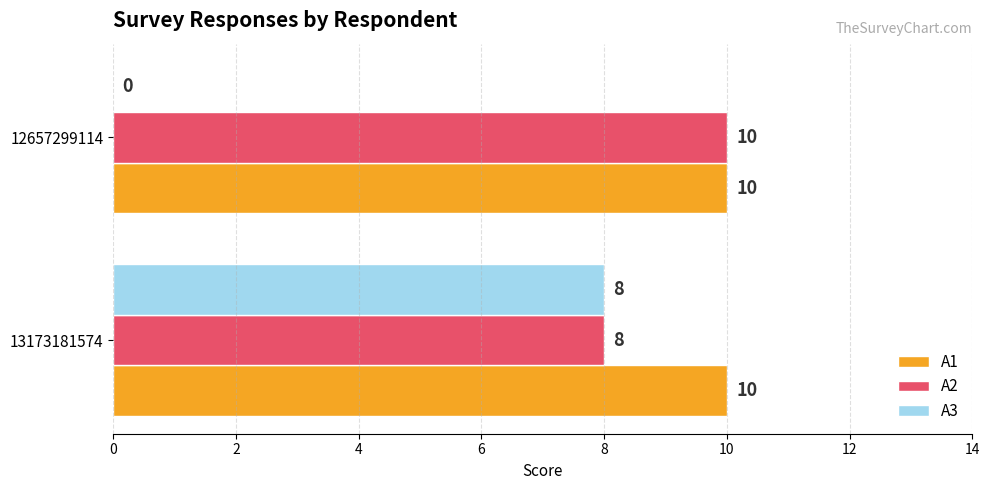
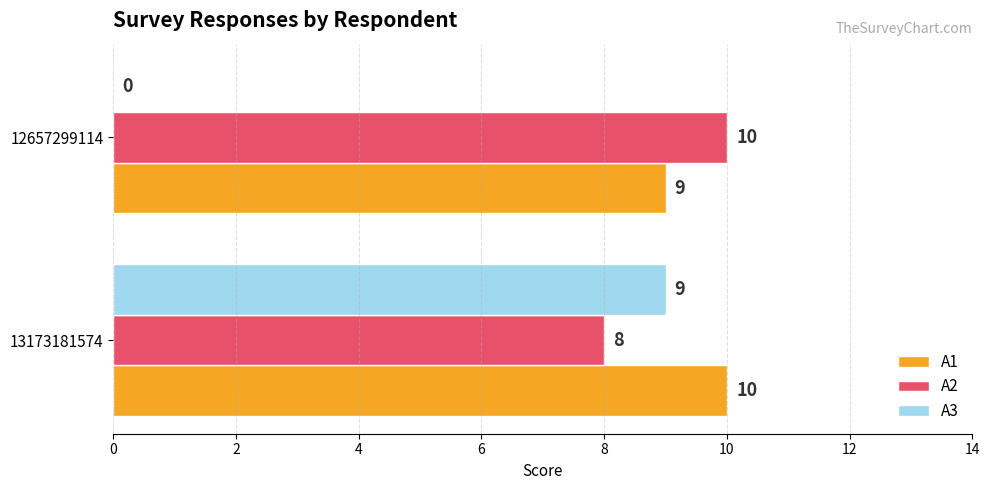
A1, 12657299114: 10 -> 9
A3, 13173181574: 8 -> 9
